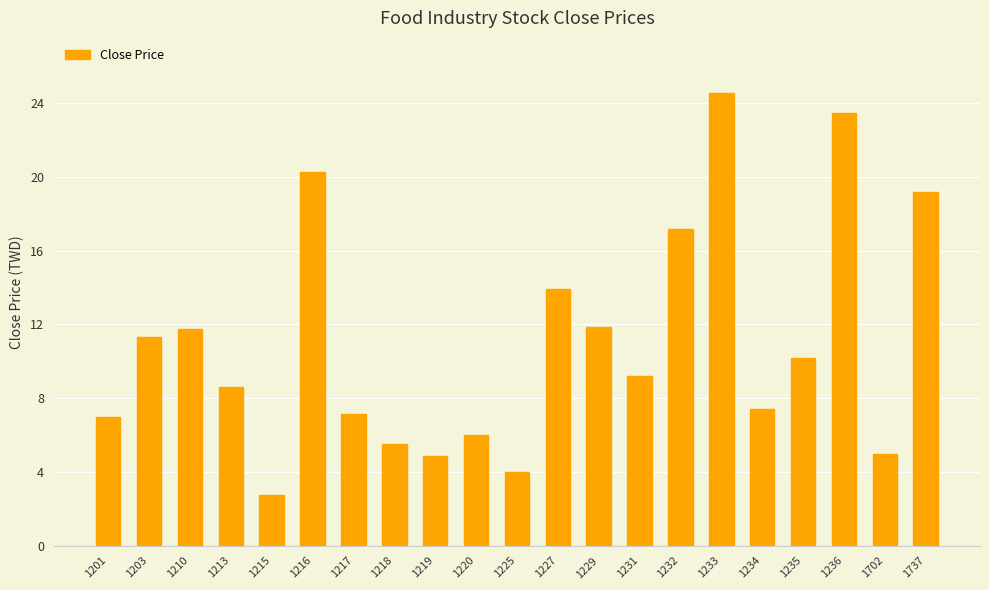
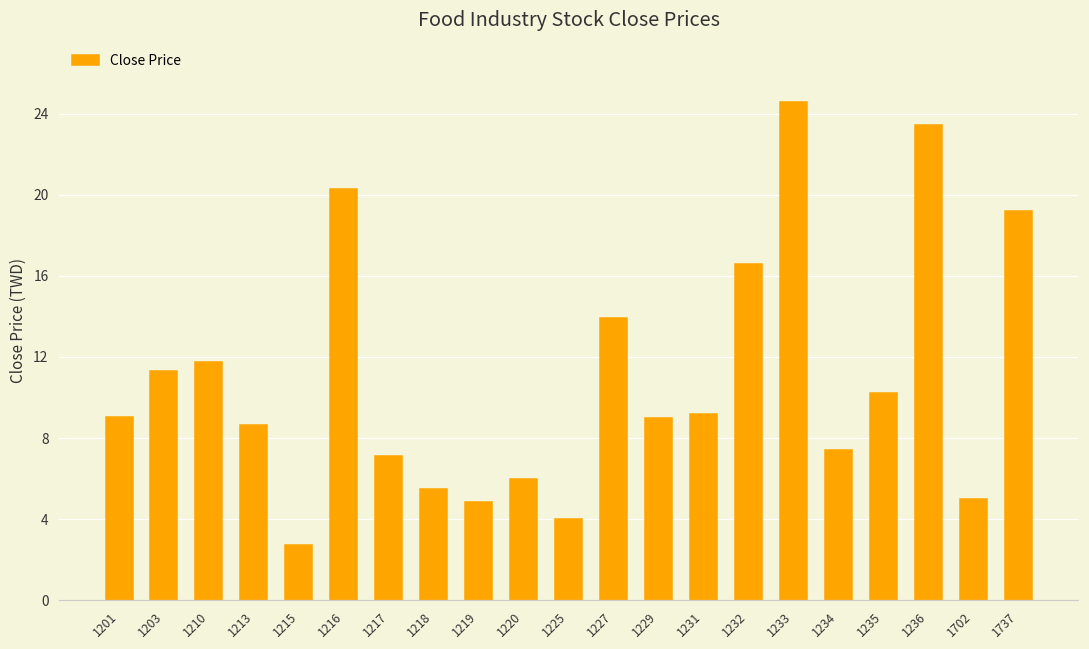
1201: 7.0 -> 9.0
1229: 11.9 -> 9.0
1232: 17.2 -> 16.6
